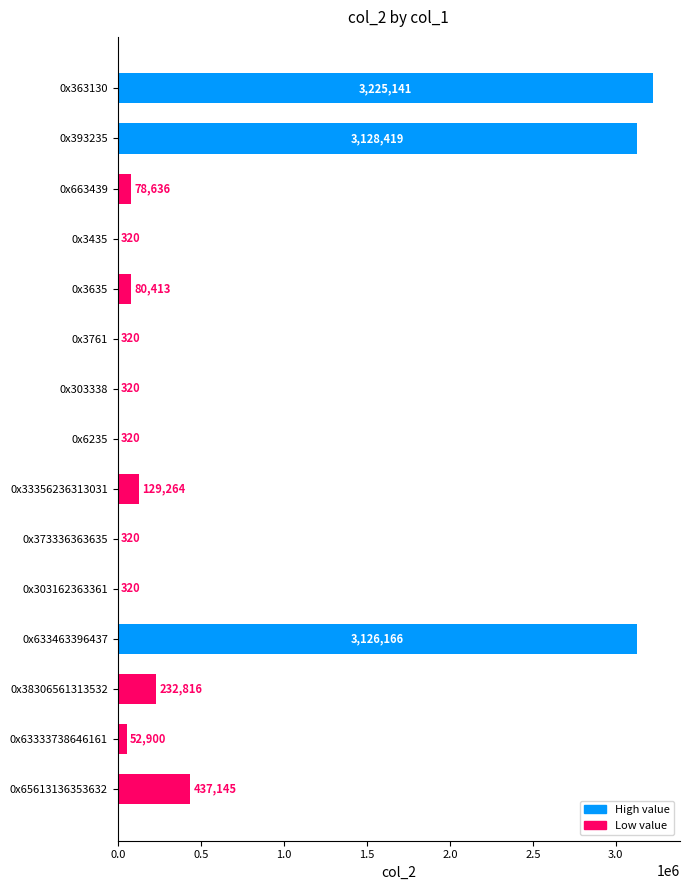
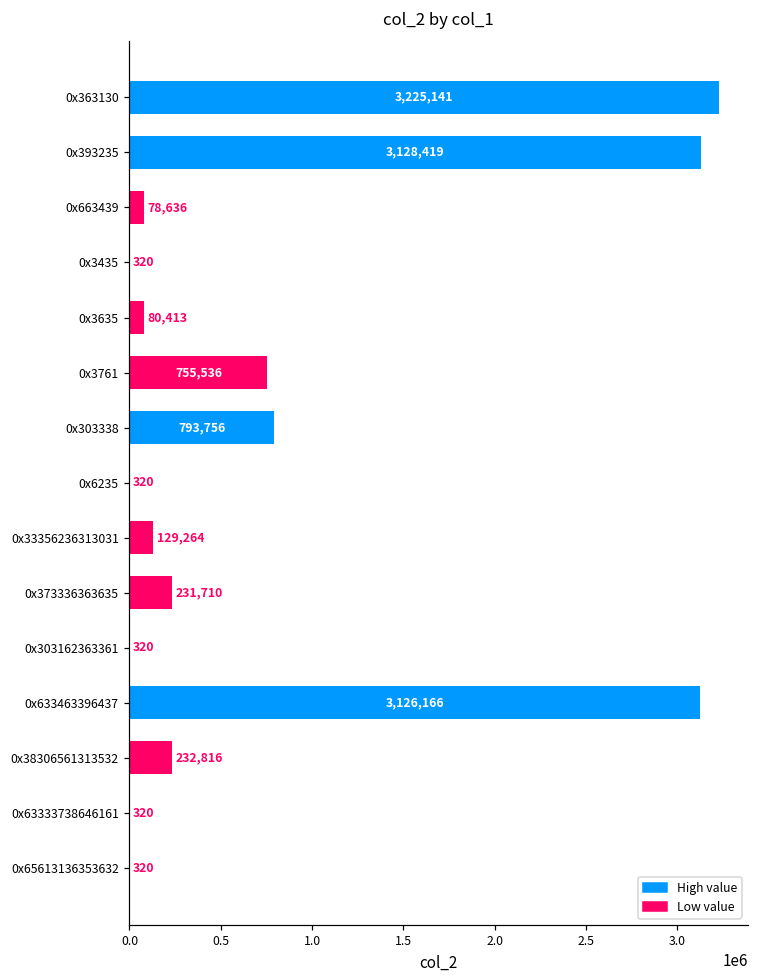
0x3761: 320 -> 755,536
0x303338: 320 -> 793,756
0x373336363635: 320 -> 231,710
0x63333738646161: 52,900 -> 320
0x65613136353632: 437,145 -> 320
